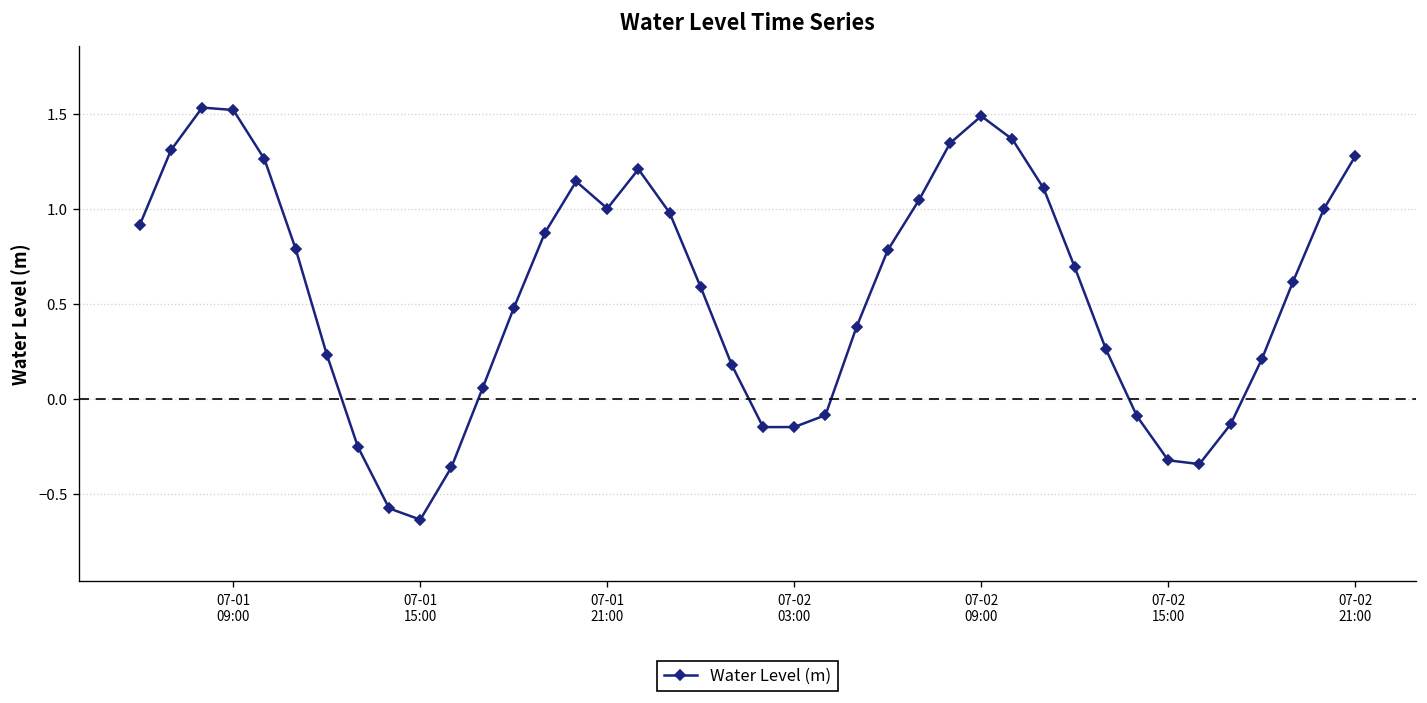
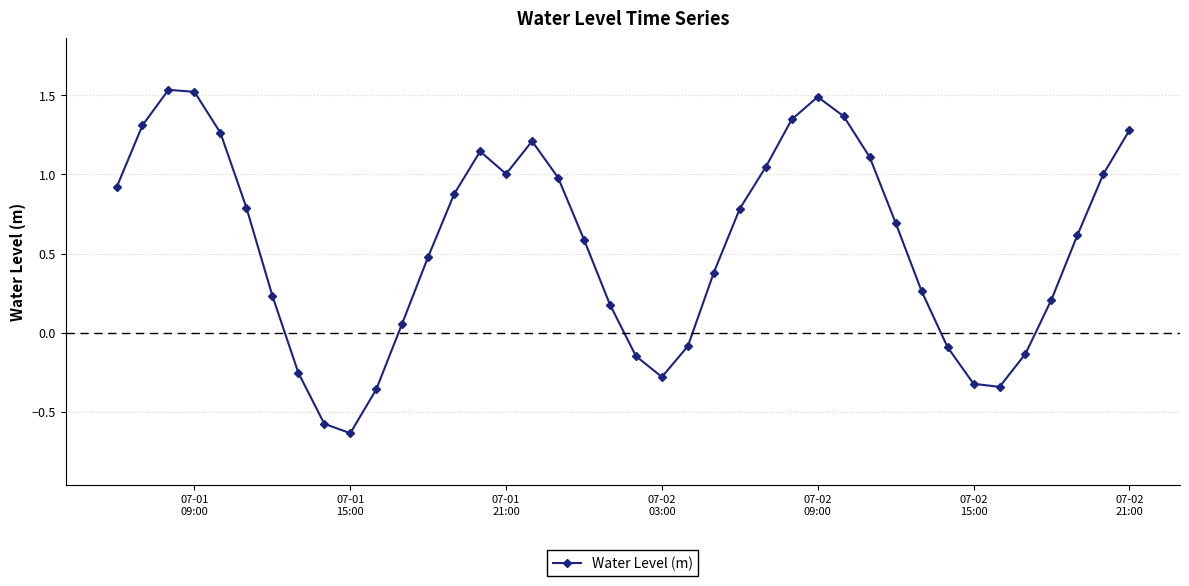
07-02 03:00: -0.15 -> -0.28
